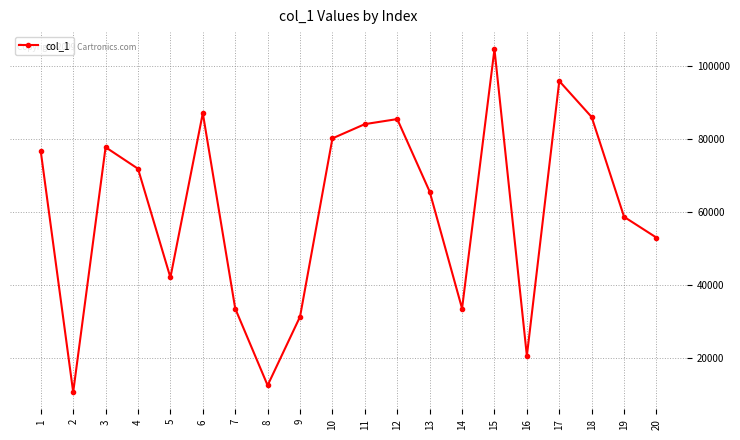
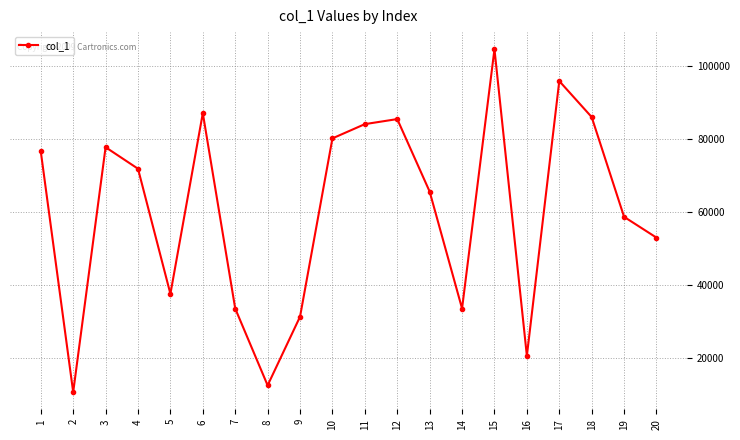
5: 42000 -> 37000
